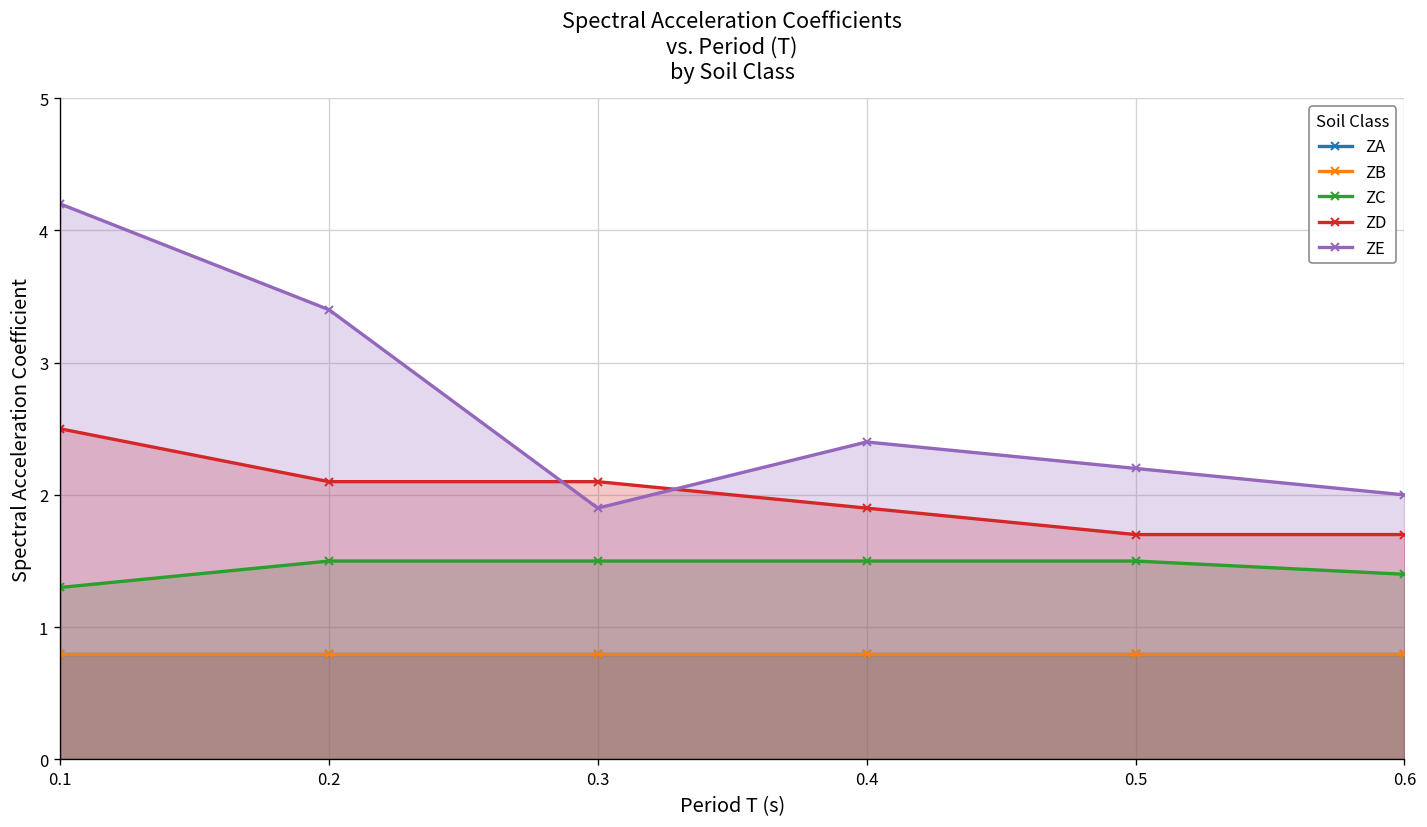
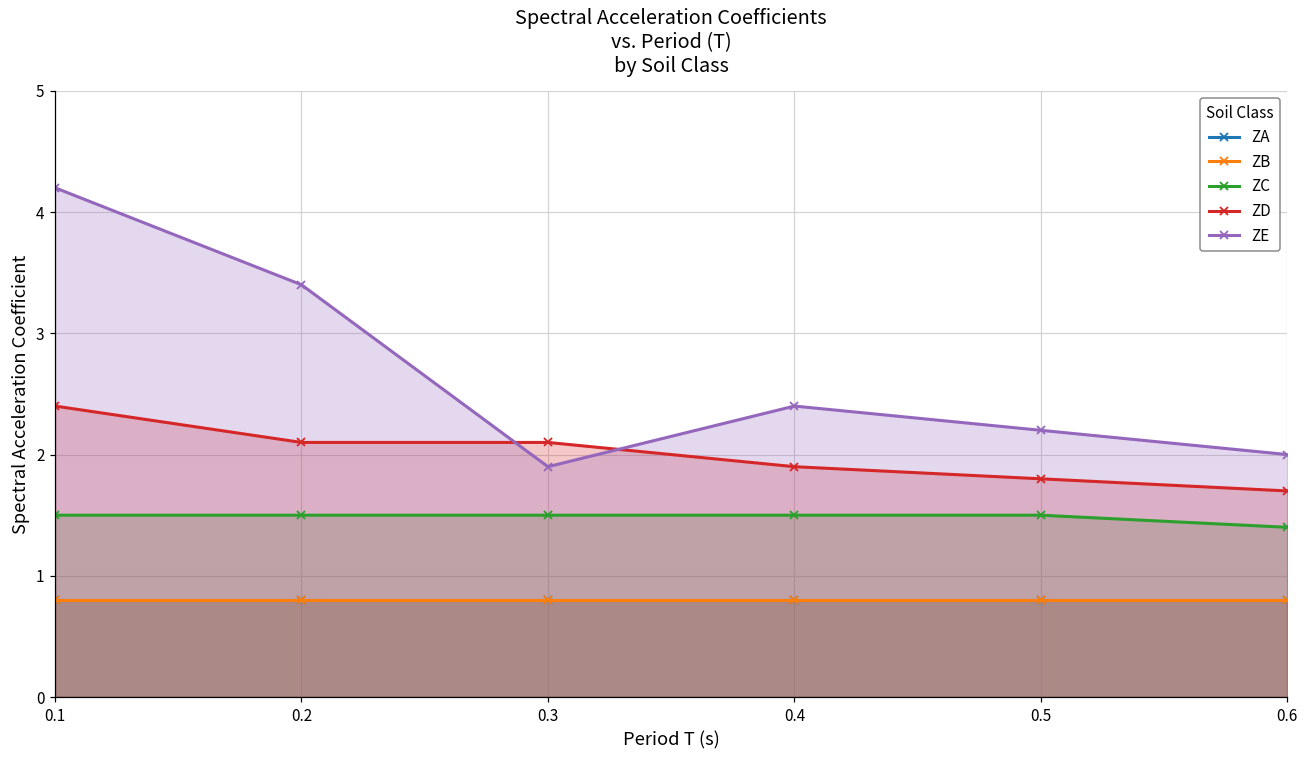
ZC, 0.1: 1.3 -> 1.5
ZD, 0.1: 2.5 -> 2.4
ZD, 0.5: 1.7 -> 1.8
